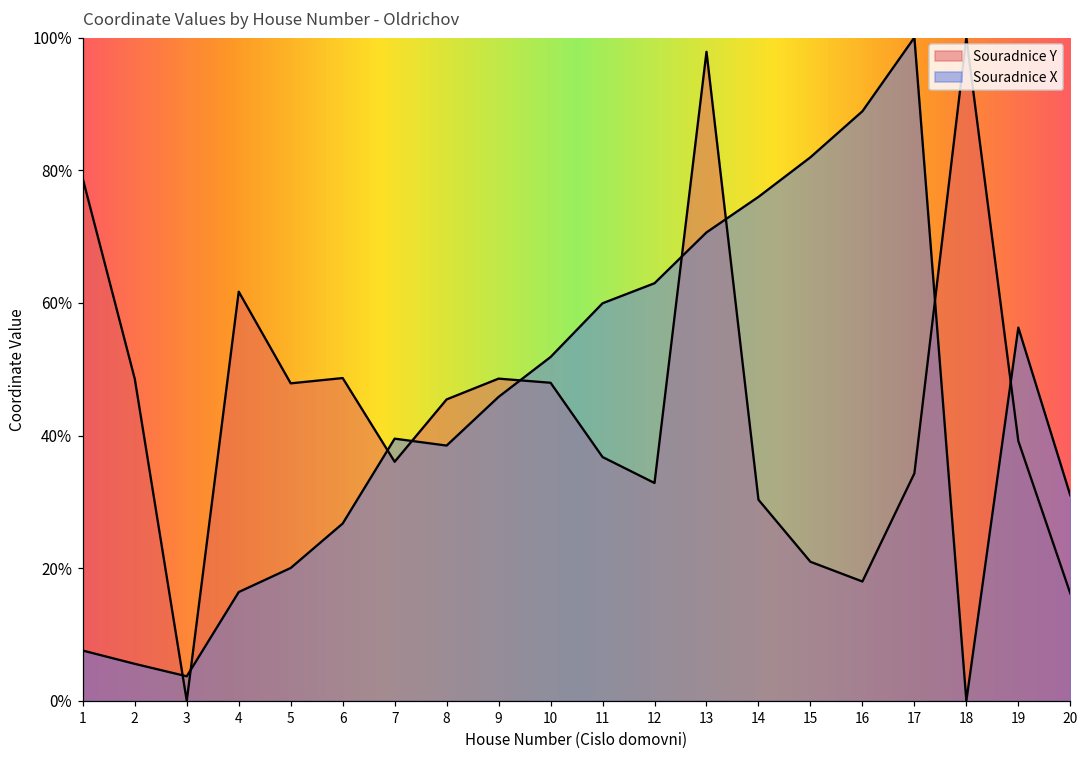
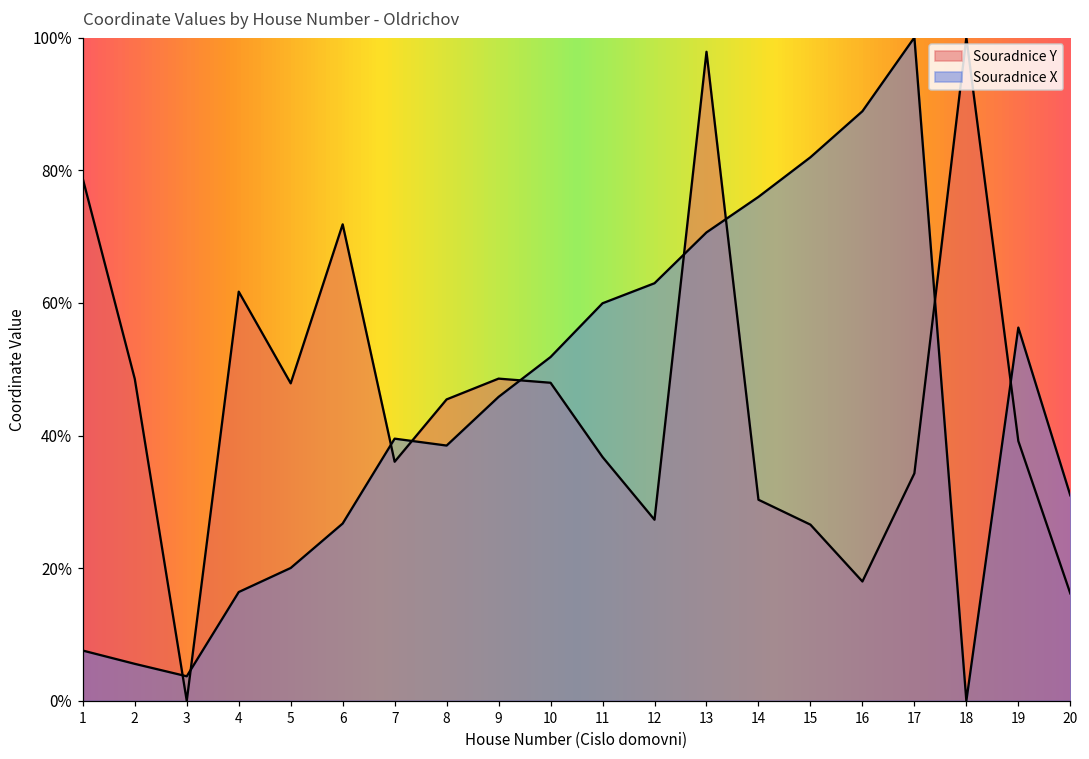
Souradnice Y, 6: 49% -> 72%
Souradnice Y, 12: 33% -> 27%
Souradnice Y, 15: 21% -> 27%
